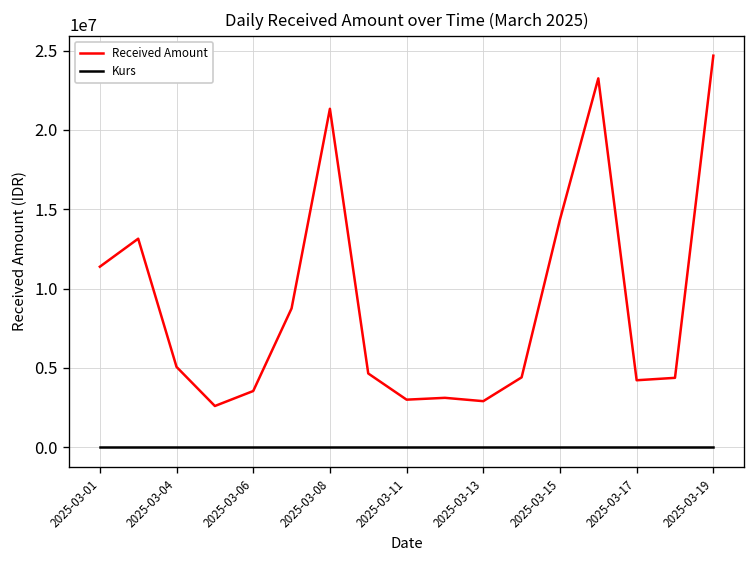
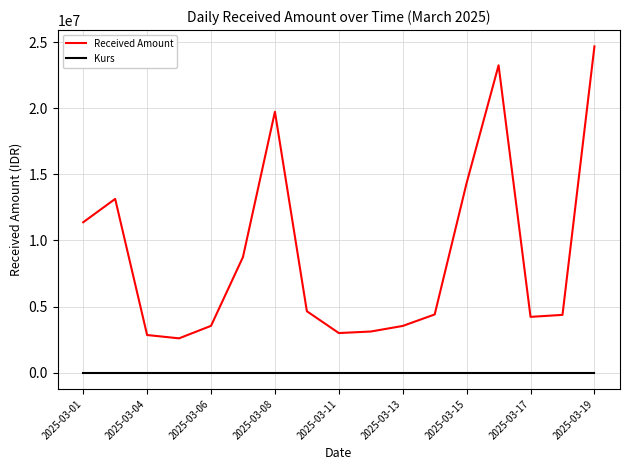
Received Amount, 2025-03-04: 5100000 -> 2900000
Received Amount, 2025-03-08: 21300000 -> 19700000
Received Amount, 2025-03-13: 2900000 -> 3500000
